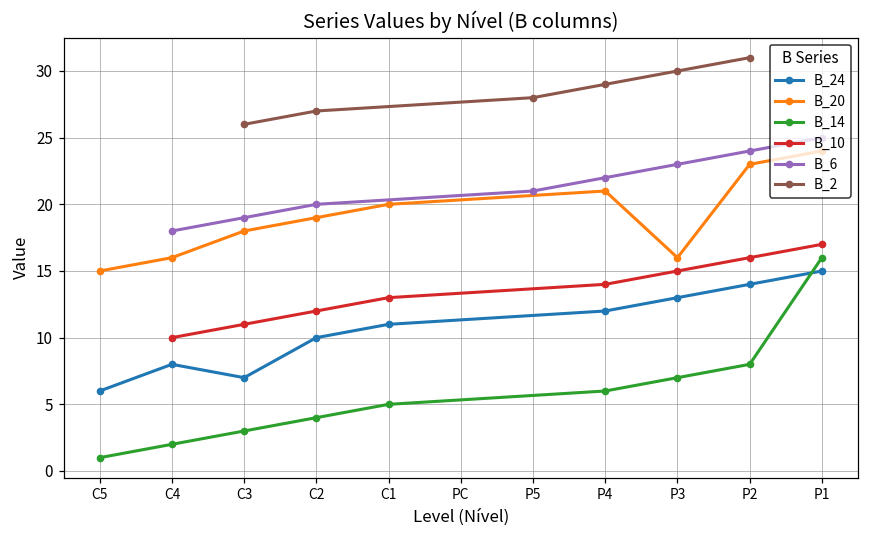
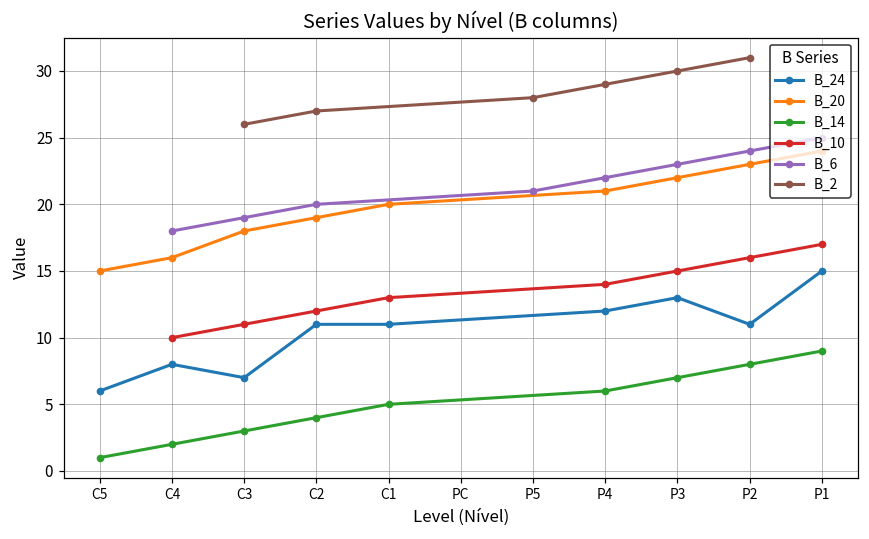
B_24, C2: 10 -> 11
B_20, P3: 16 -> 22
B_24, P2: 14 -> 11
B_14, P1: 16 -> 9
